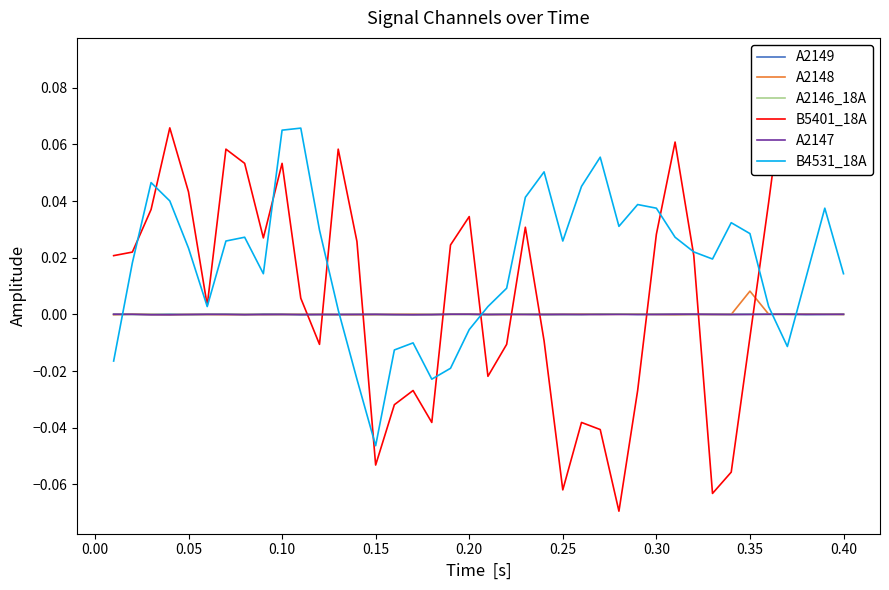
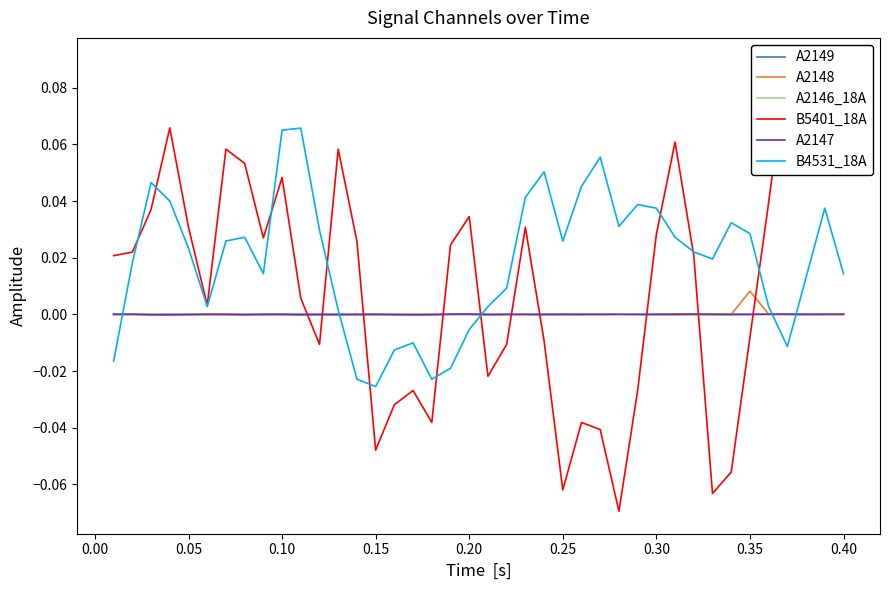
B5401_18A, 0.05: 0.043 -> 0.031
B5401_18A, 0.10: 0.053 -> 0.048
B5401_18A, 0.15: -0.053 -> -0.048
B4531_18A, 0.15: -0.046 -> -0.026
